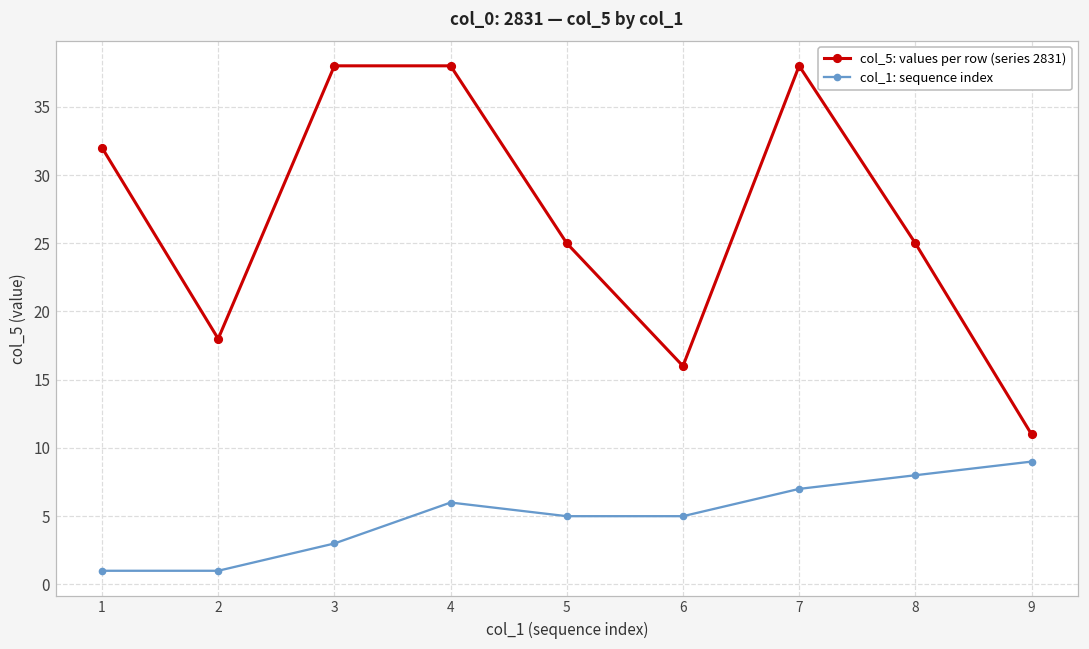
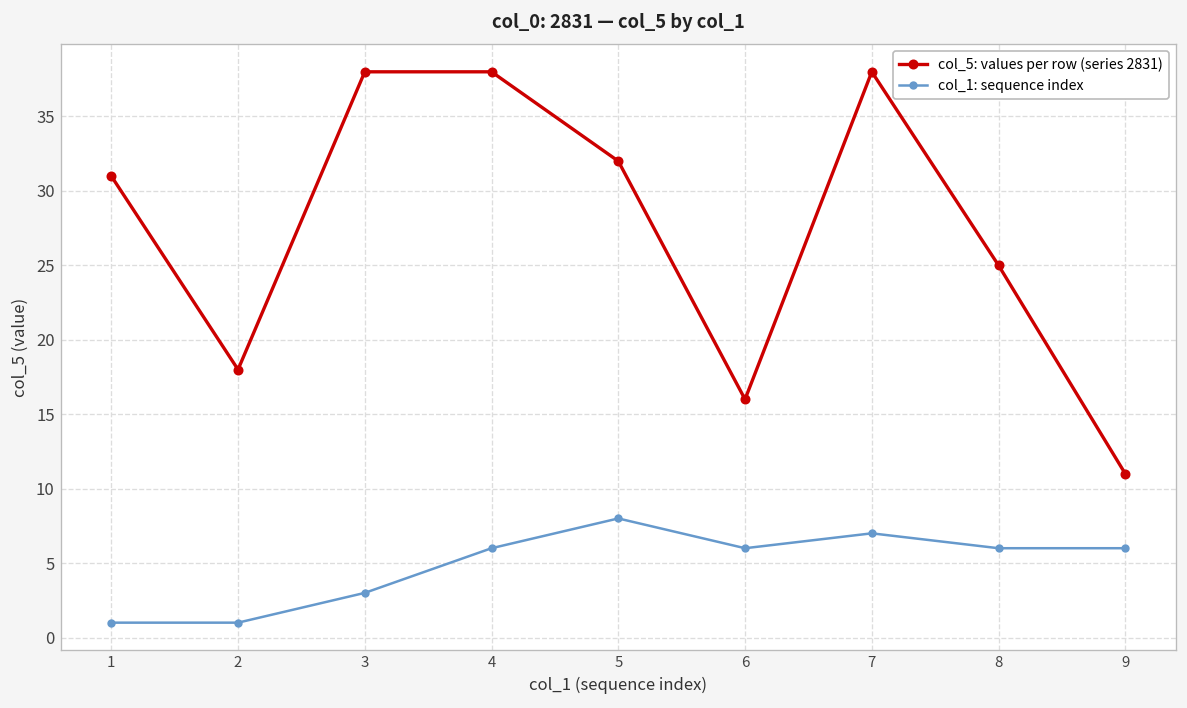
col_5: values per row (series 2831), 1: 32 -> 31
col_5: values per row (series 2831), 5: 25 -> 32
col_1: sequence index, 5: 5 -> 8
col_1: sequence index, 6: 5 -> 6
col_1: sequence index, 8: 8 -> 6
col_1: sequence index, 9: 9 -> 6
